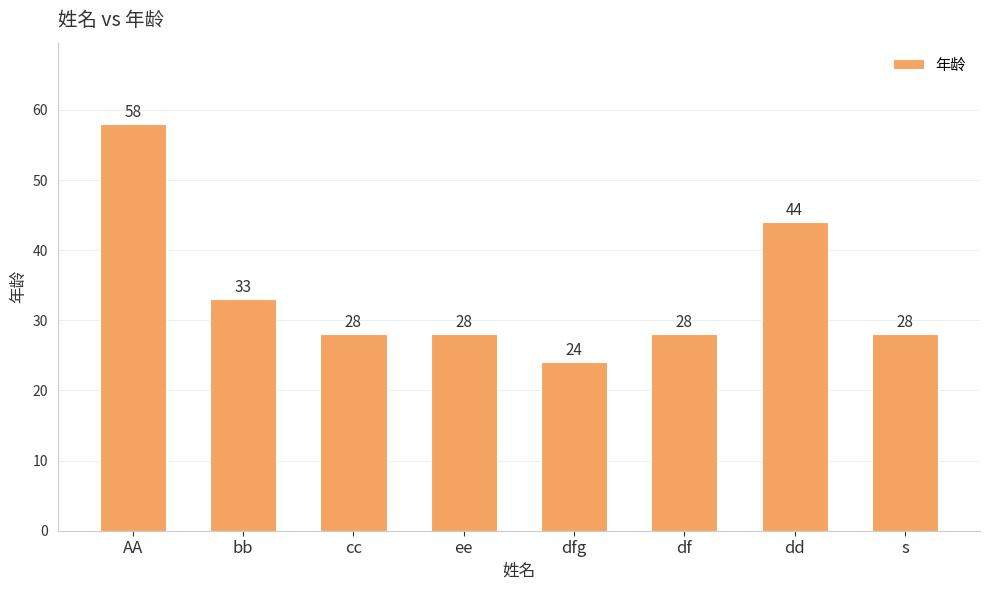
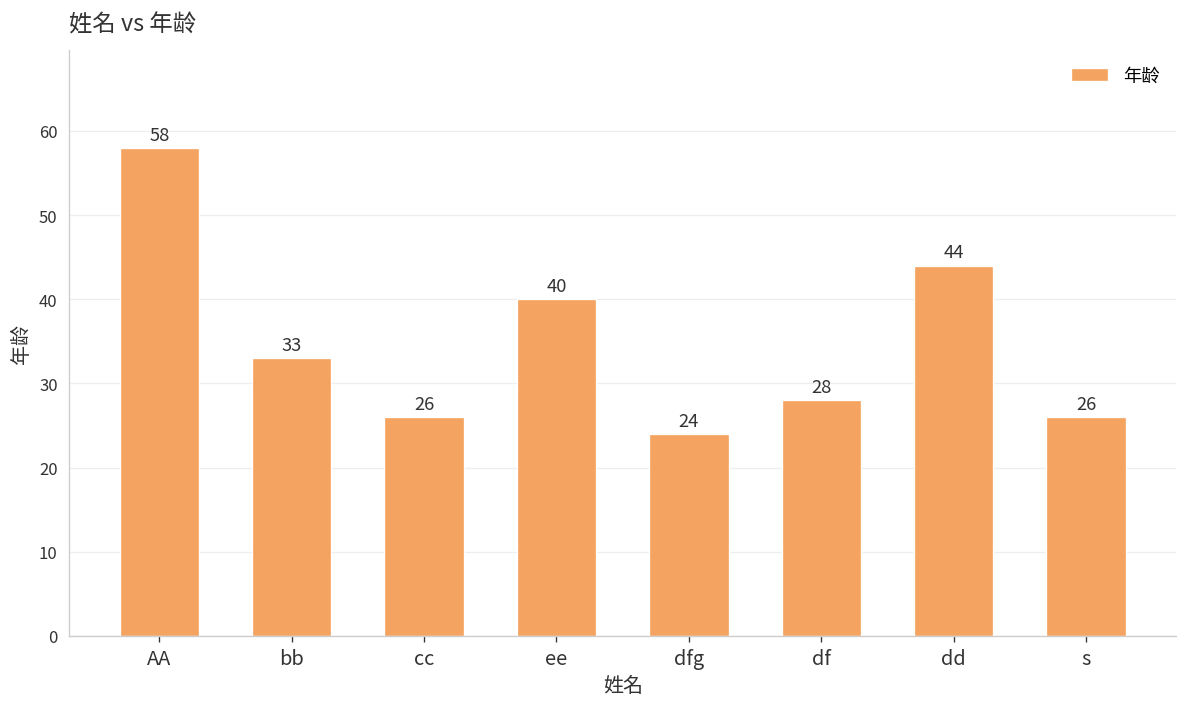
cc: 28 -> 26
ee: 28 -> 40
s: 28 -> 26
